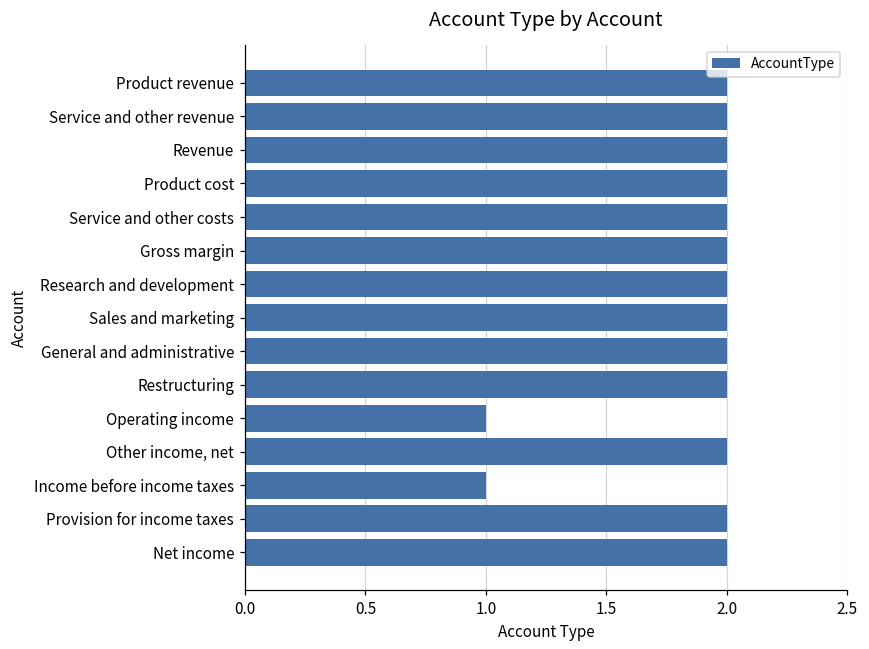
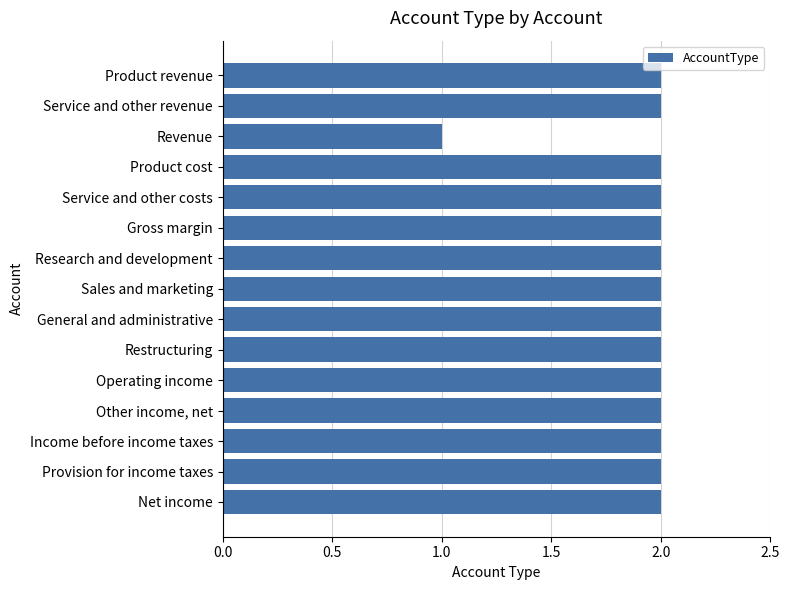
Revenue: 2 -> 1
Operating income: 1 -> 2
Income before income taxes: 1 -> 2
